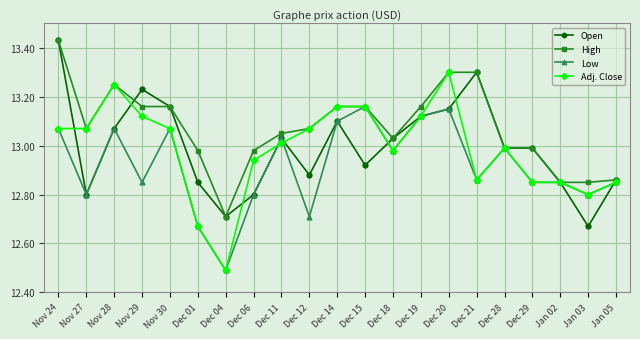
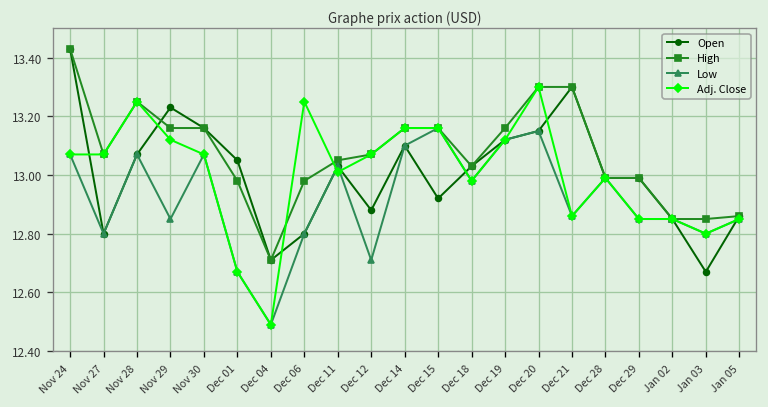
Open, Dec 01: 12.85 -> 13.05
Adj. Close, Dec 06: 12.94 -> 13.25
